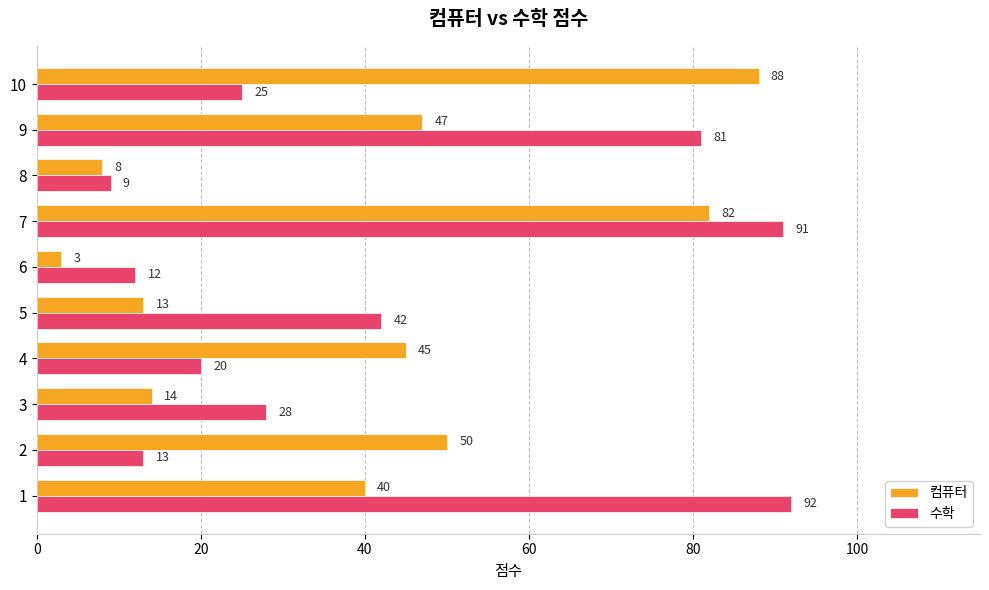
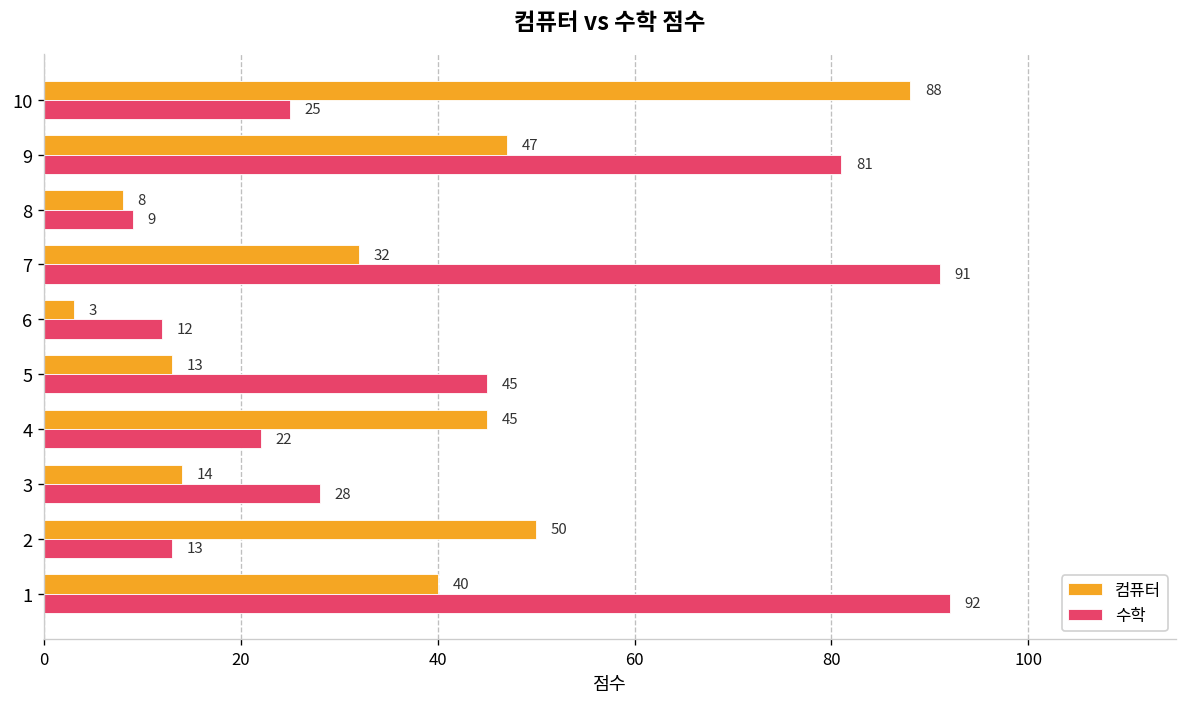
컴퓨터, 7: 82 -> 32
수학, 5: 42 -> 45
수학, 4: 20 -> 22
